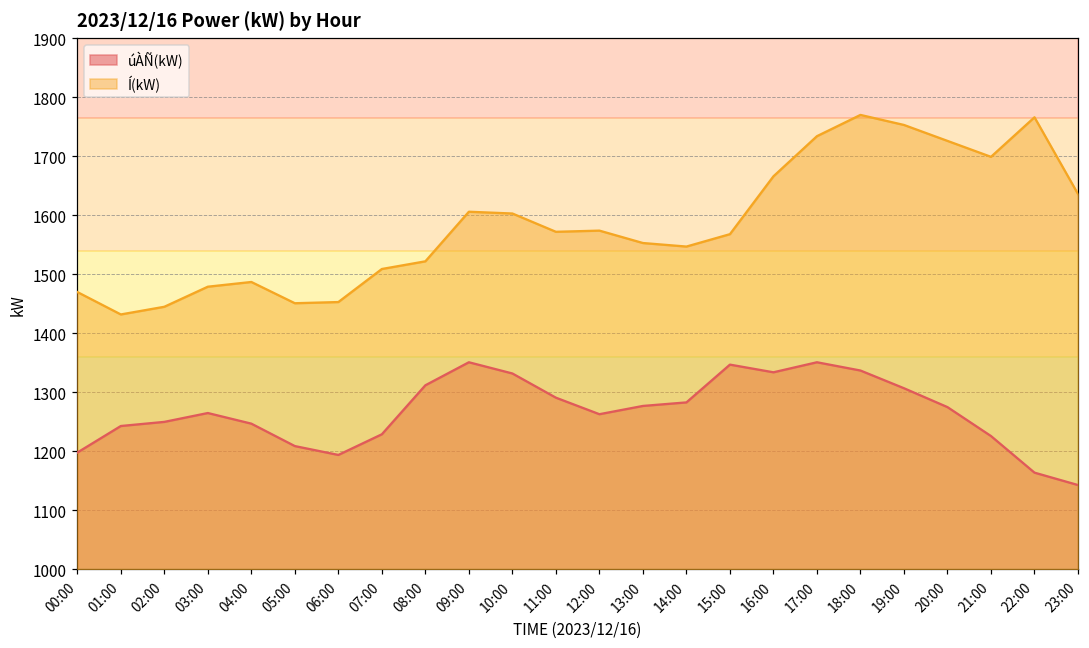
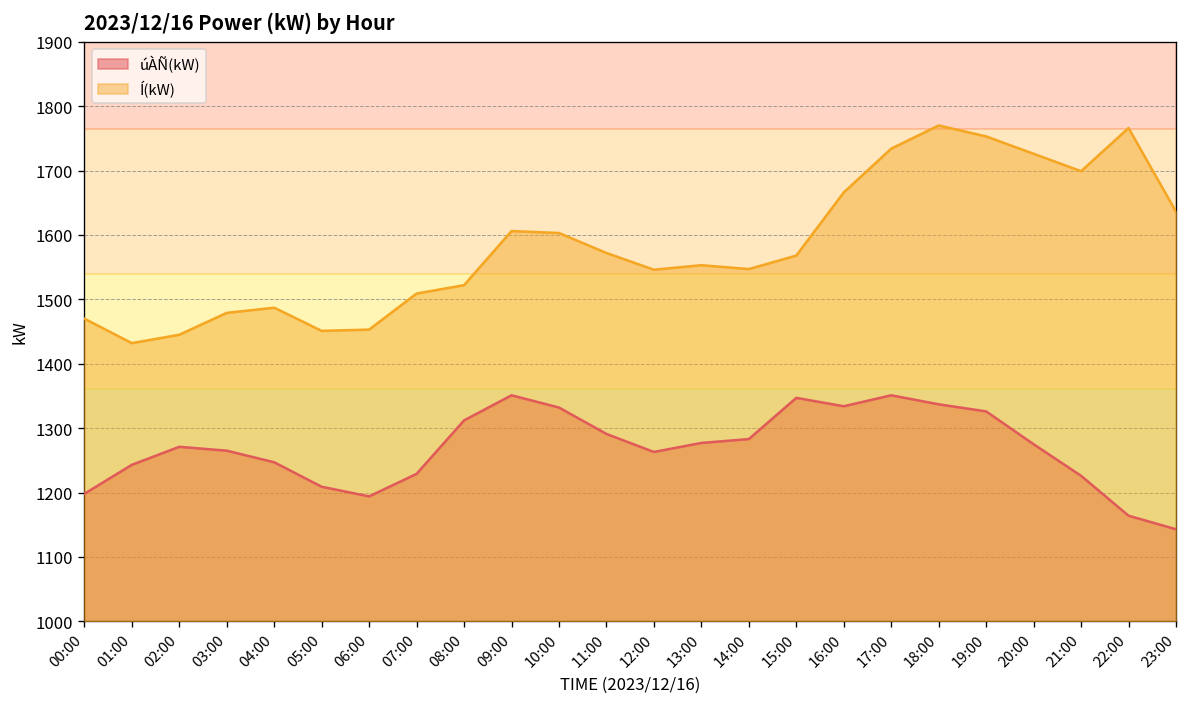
úÀÑ(kW), 02:00: 1250 -> 1270
Í(kW), 12:00: 1570 -> 1550
úÀÑ(kW), 19:00: 1310 -> 1330
